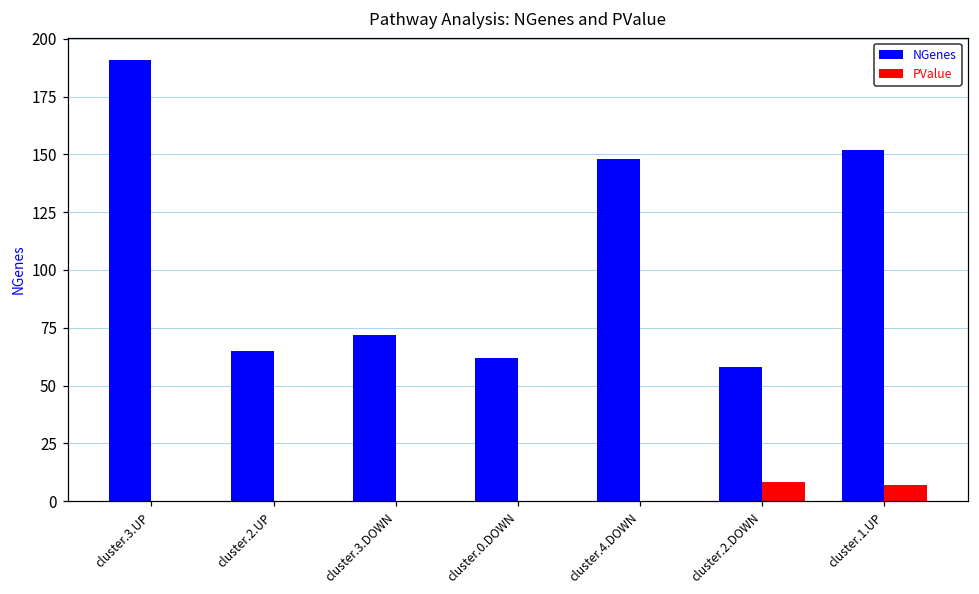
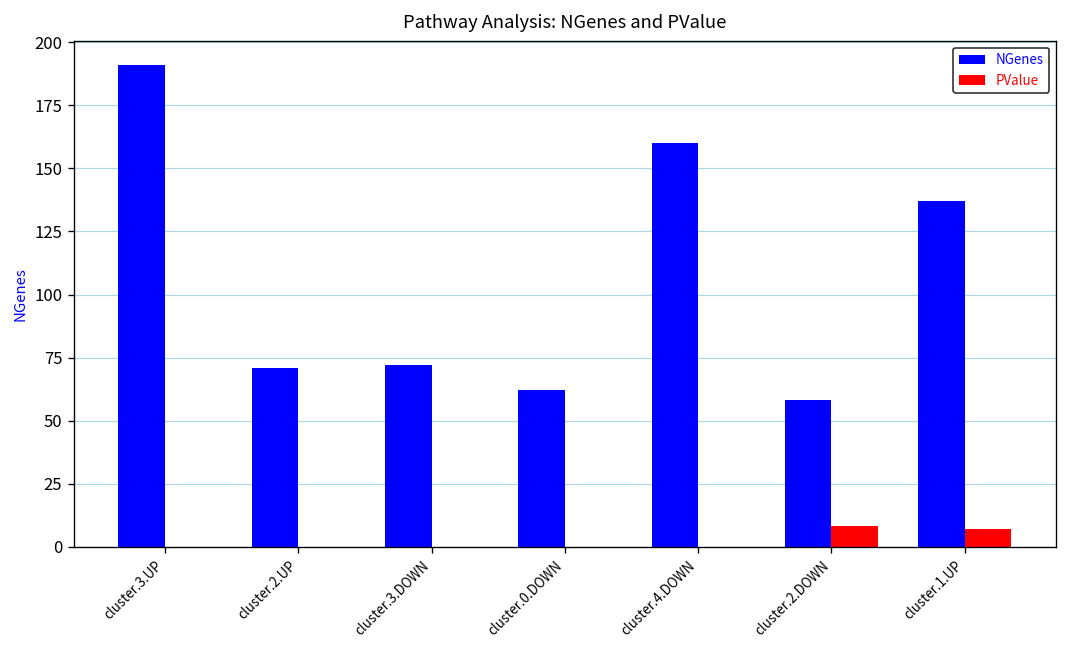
NGenes, cluster.2.UP: 65 -> 71
NGenes, cluster.4.DOWN: 148 -> 160
NGenes, cluster.1.UP: 152 -> 137
